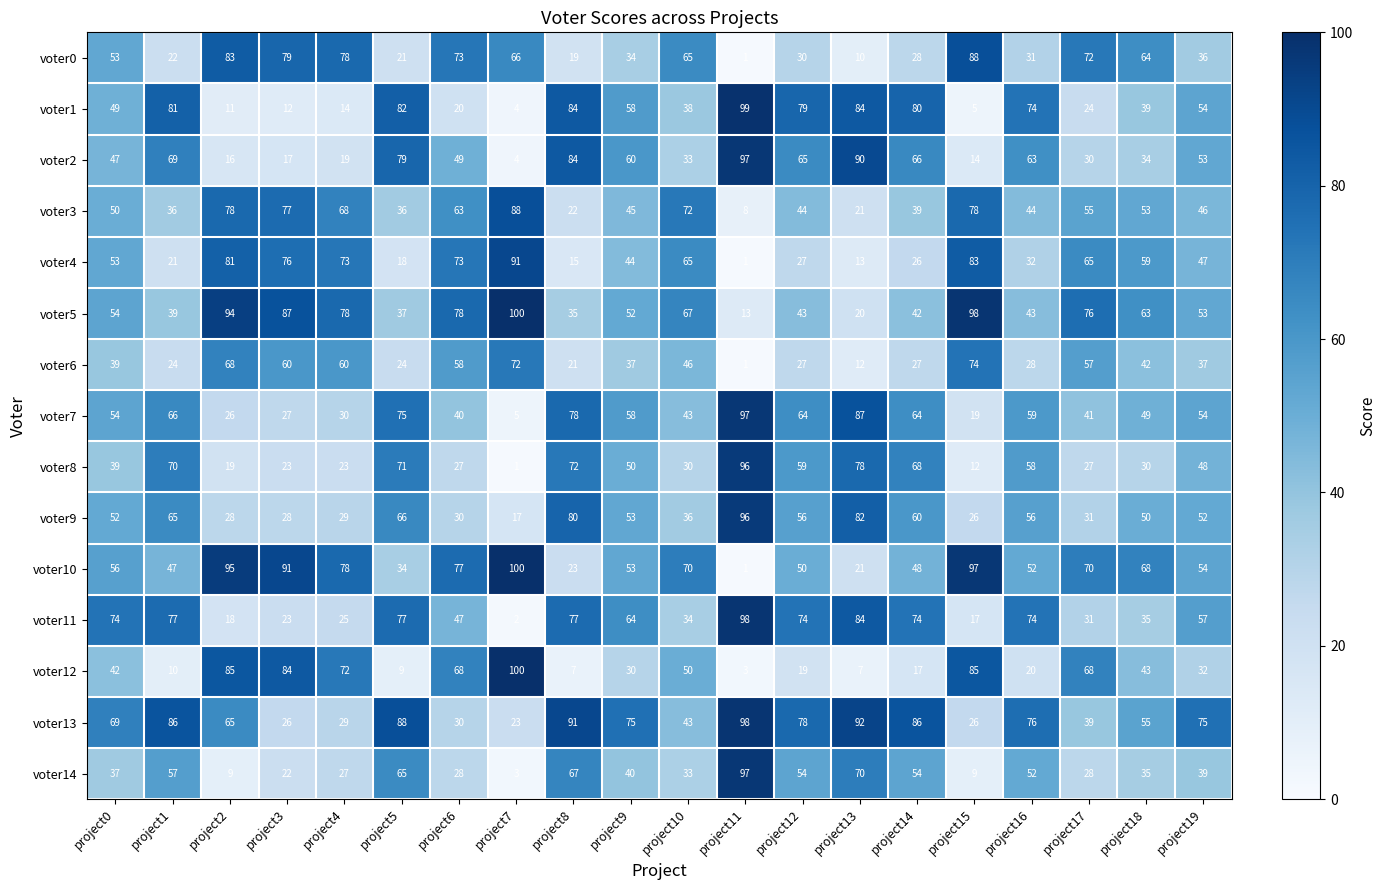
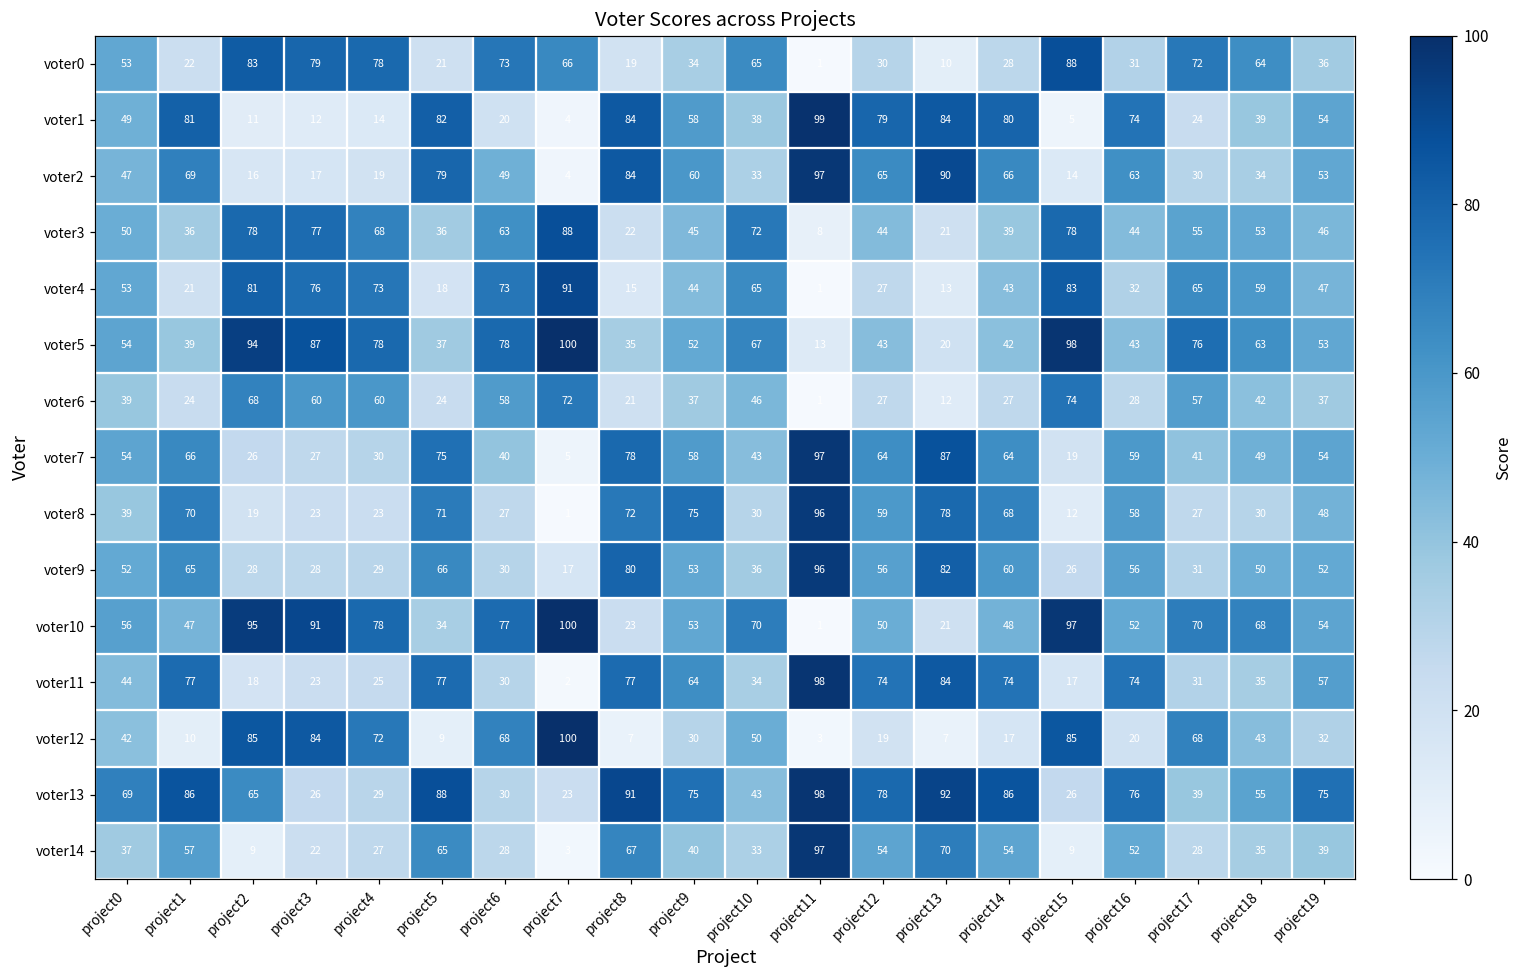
voter4, project14: 26 -> 43
voter8, project9: 50 -> 75
voter11, project0: 74 -> 44
voter11, project6: 47 -> 30
